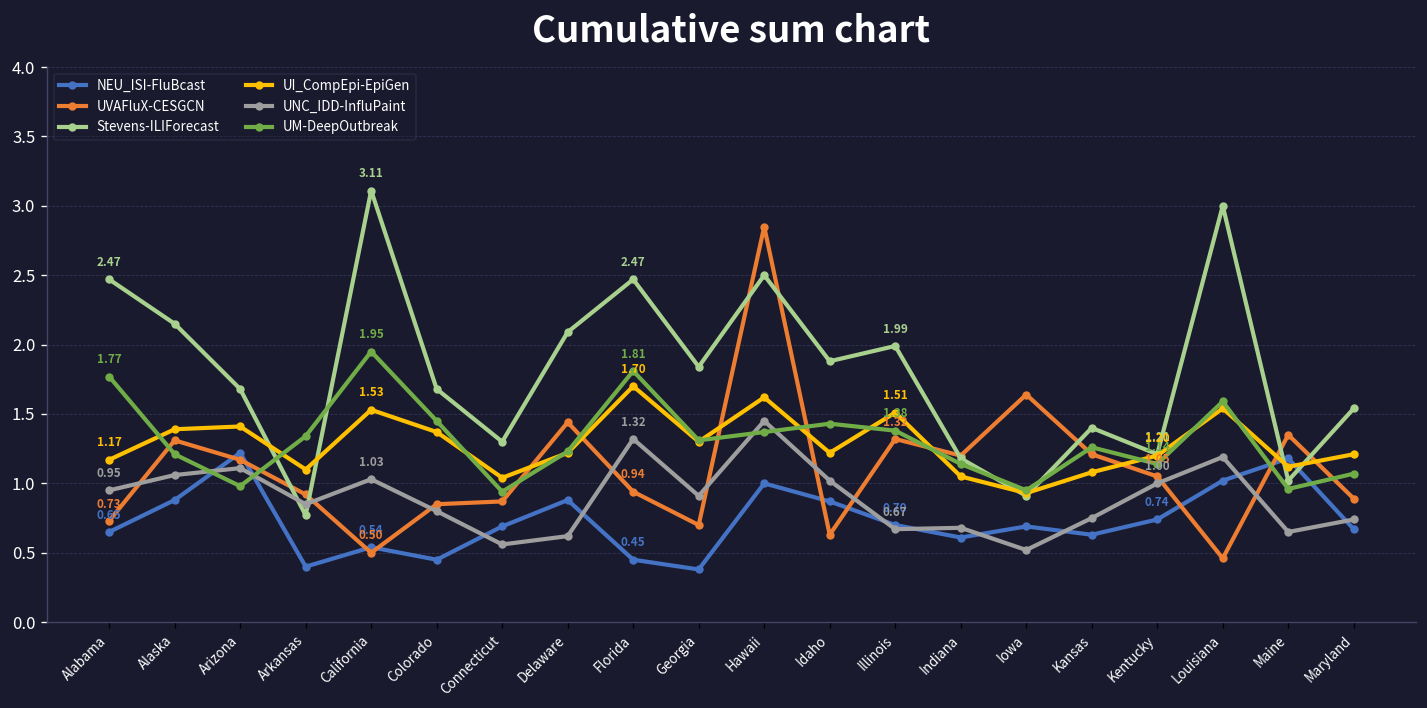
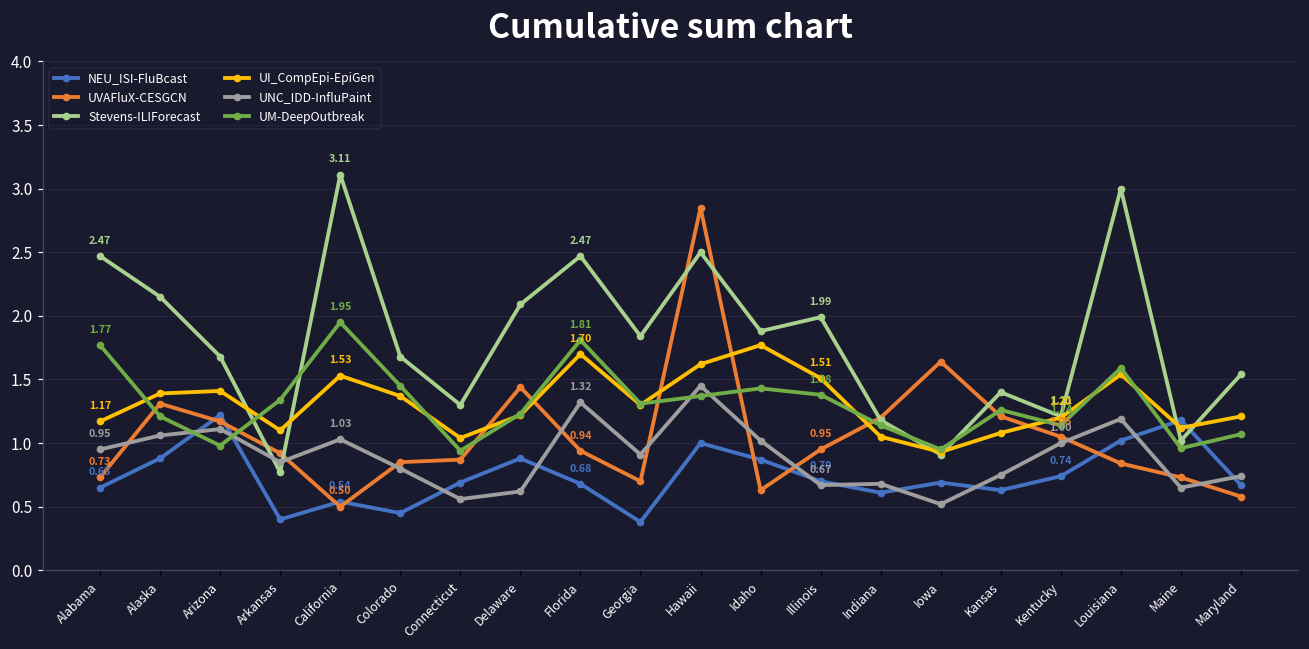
NEU_ISI-FluBcast, Florida: 0.45 -> 0.68
UI_CompEpi-EpiGen, Idaho: 1.22 -> 1.77
UVAFluX-CESGCN, Illinois: 1.32 -> 0.95
UVAFluX-CESGCN, Louisiana: 0.46 -> 0.84
UVAFluX-CESGCN, Maine: 1.35 -> 0.73
UVAFluX-CESGCN, Maryland: 0.89 -> 0.58
